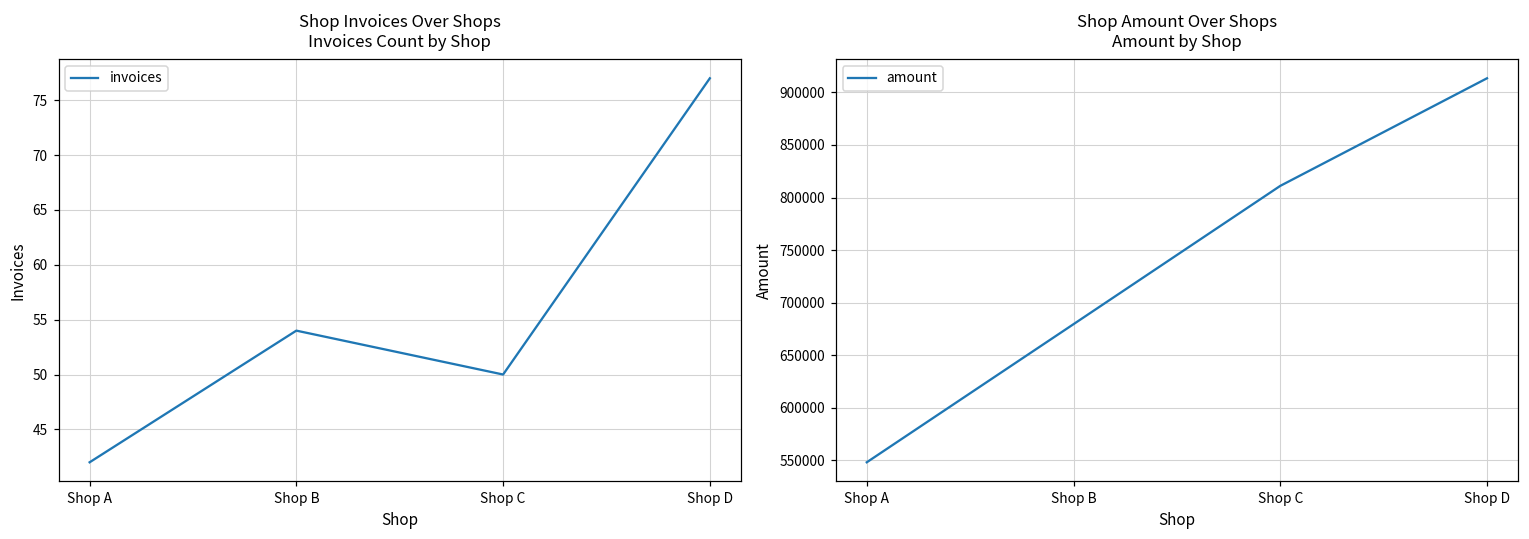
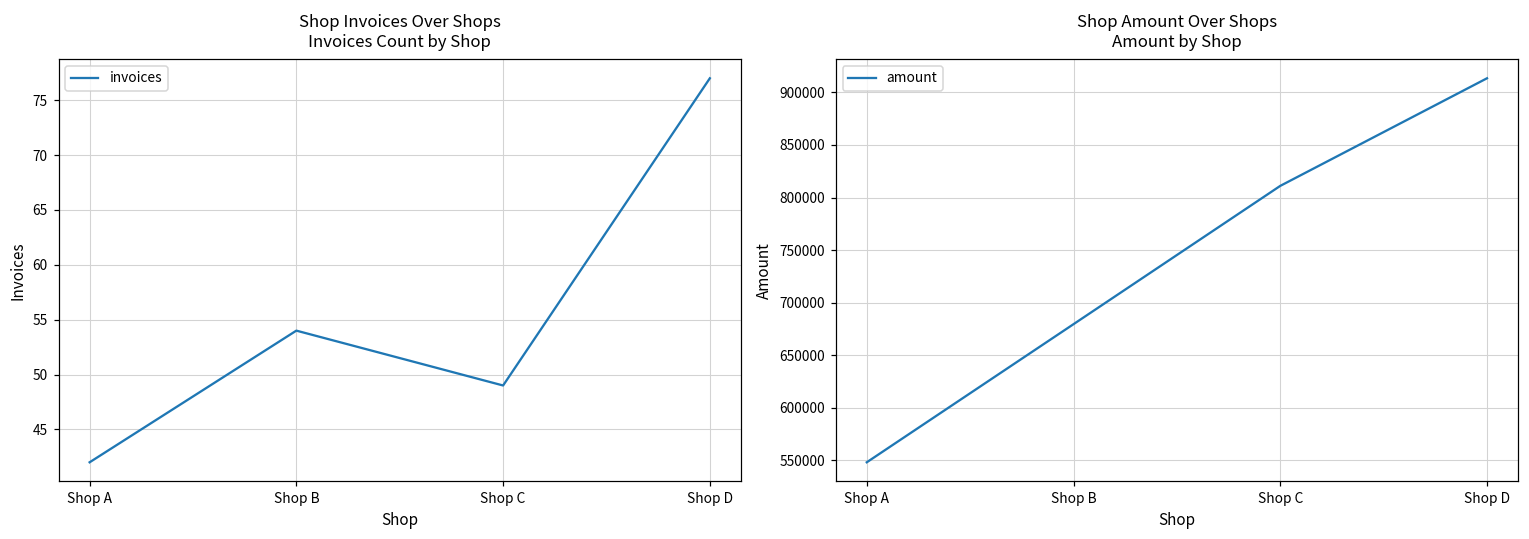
Shop Invoices Over Shops Invoices Count by Shop, Shop C: 50 -> 49
